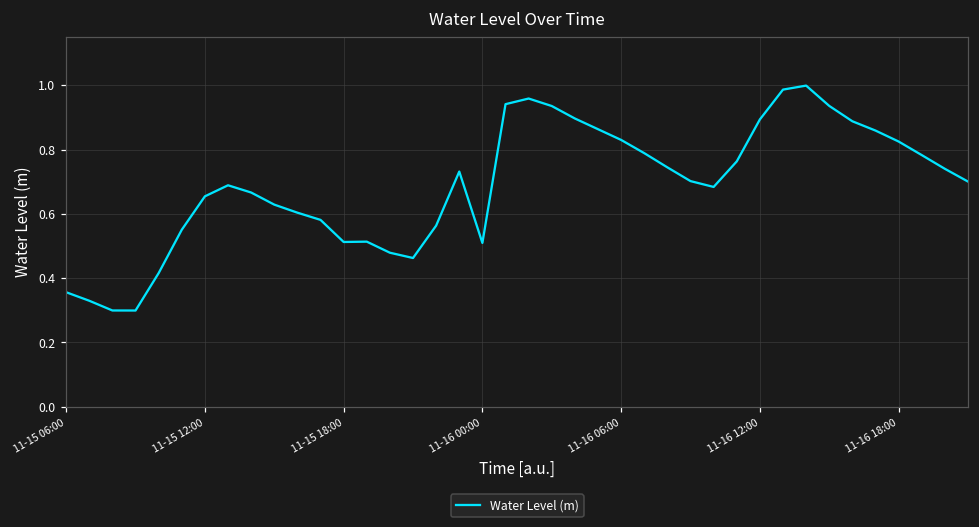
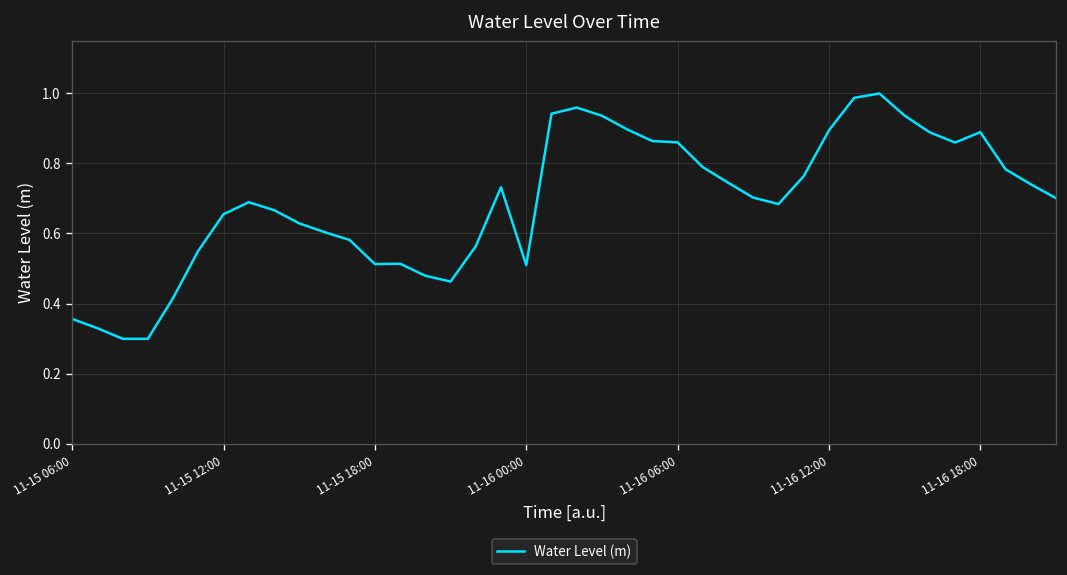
11-16 06:00: 0.83 -> 0.86
11-16 18:00: 0.82 -> 0.89
